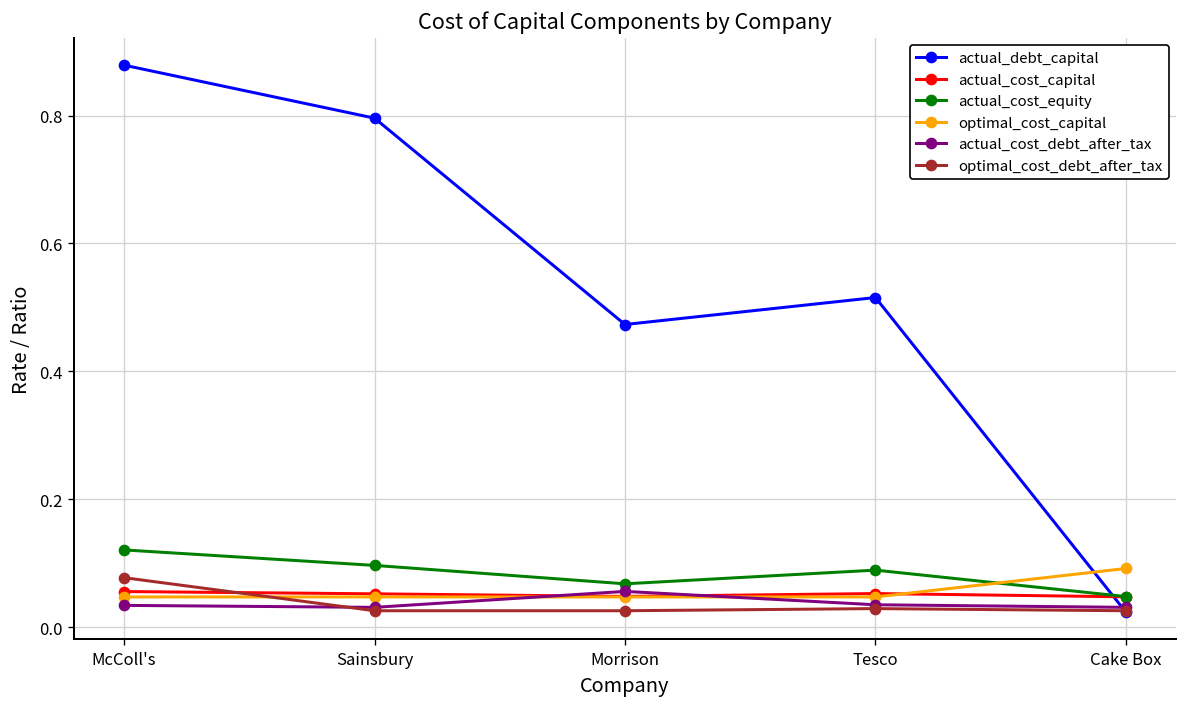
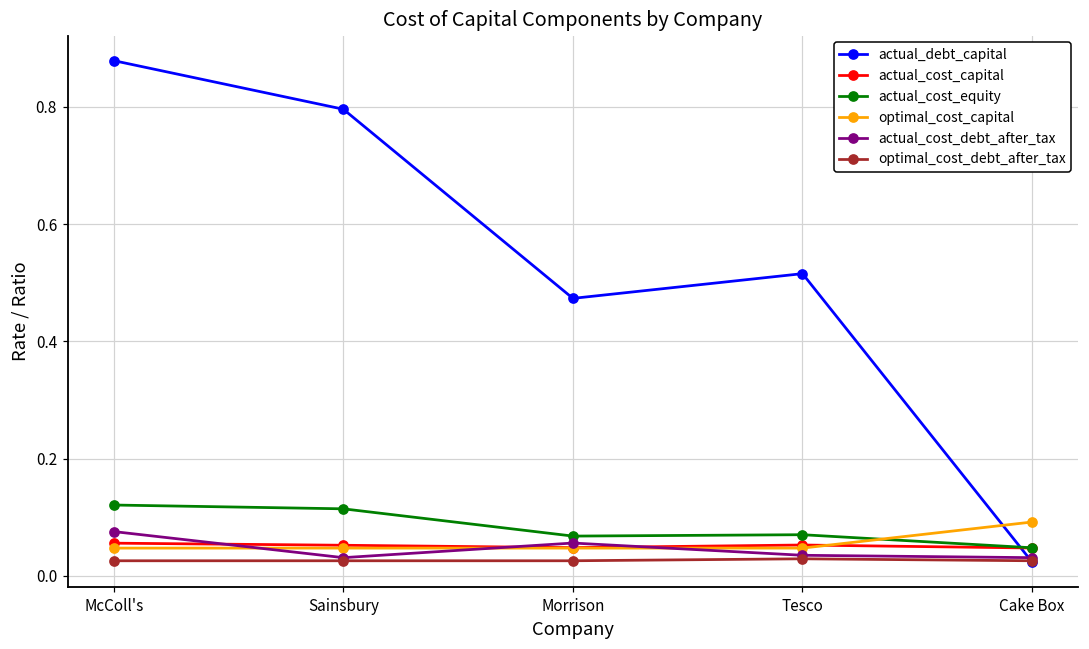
actual_cost_debt_after_tax, McColl's: 0.03 -> 0.08
optimal_cost_debt_after_tax, McColl's: 0.08 -> 0.03
actual_cost_equity, Sainsbury: 0.10 -> 0.11
actual_cost_equity, Tesco: 0.09 -> 0.07
